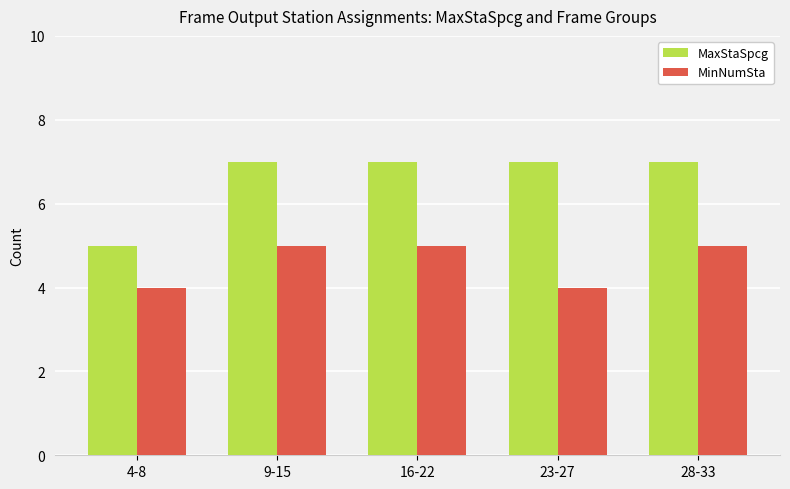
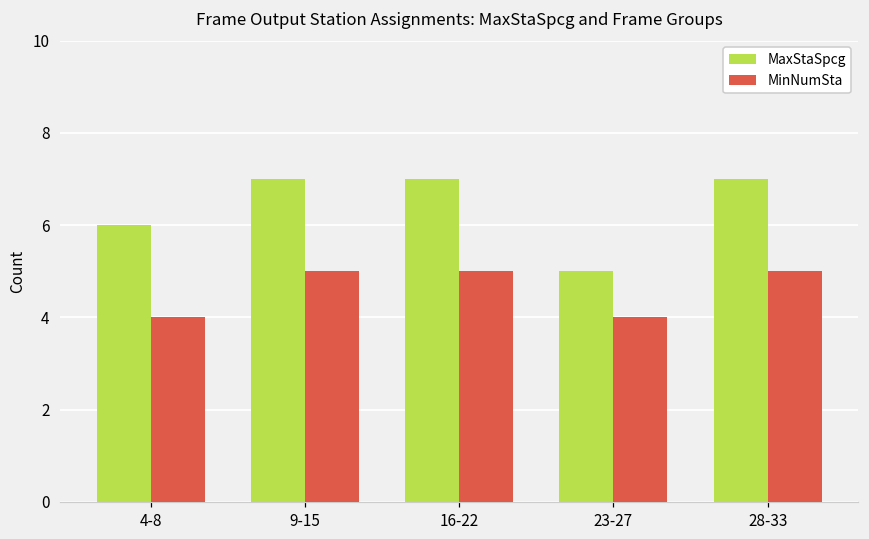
MaxStaSpcg, 4-8: 5 -> 6
MaxStaSpcg, 23-27: 7 -> 5
